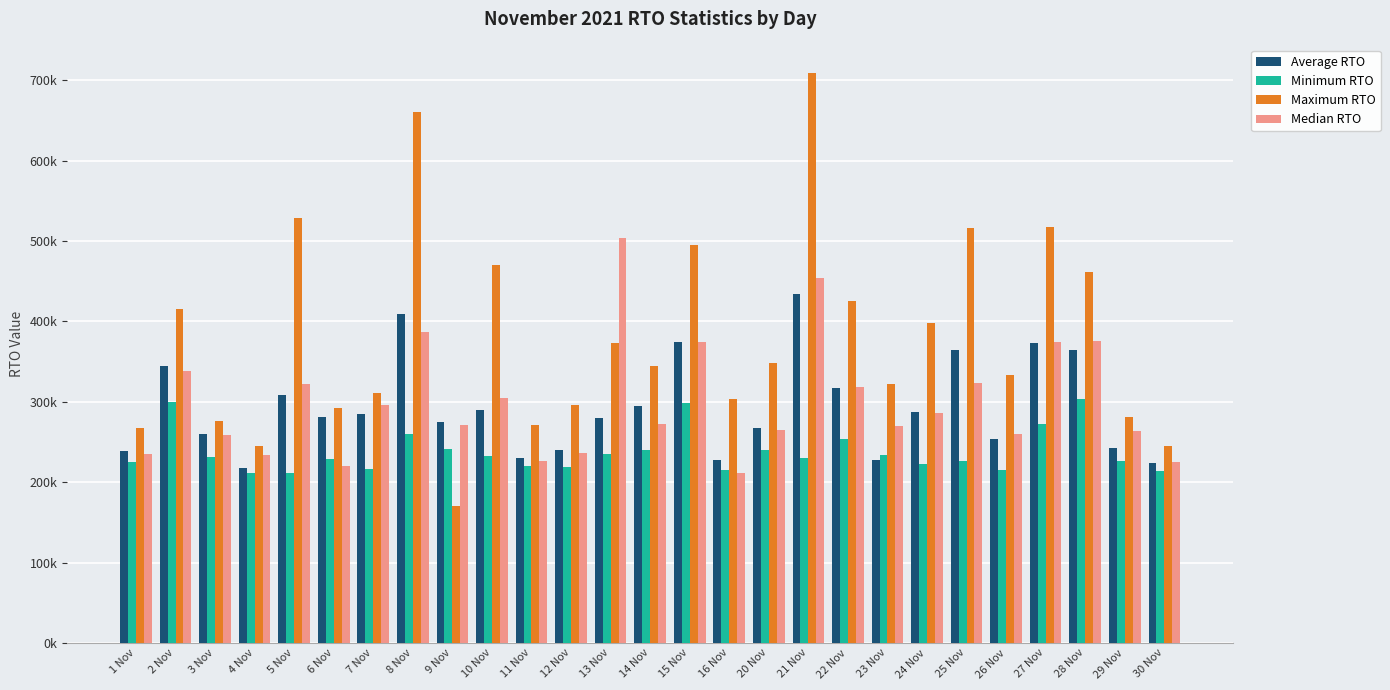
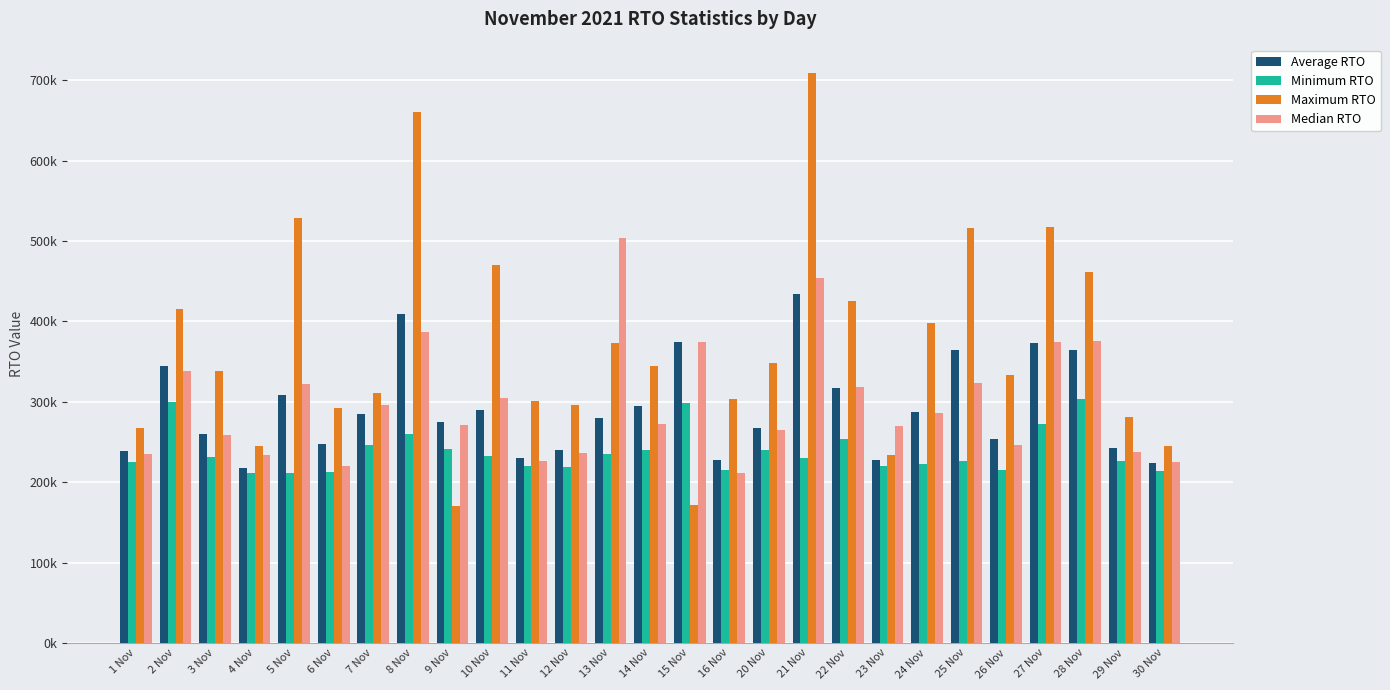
Maximum RTO, 3 Nov: 280000 -> 340000
Average RTO, 6 Nov: 280000 -> 250000
Minimum RTO, 6 Nov: 230000 -> 210000
Minimum RTO, 7 Nov: 220000 -> 250000
Maximum RTO, 11 Nov: 270000 -> 300000
Maximum RTO, 15 Nov: 490000 -> 170000
Minimum RTO, 23 Nov: 230000 -> 220000
Maximum RTO, 23 Nov: 320000 -> 230000
Median RTO, 26 Nov: 260000 -> 250000
Median RTO, 29 Nov: 260000 -> 240000
